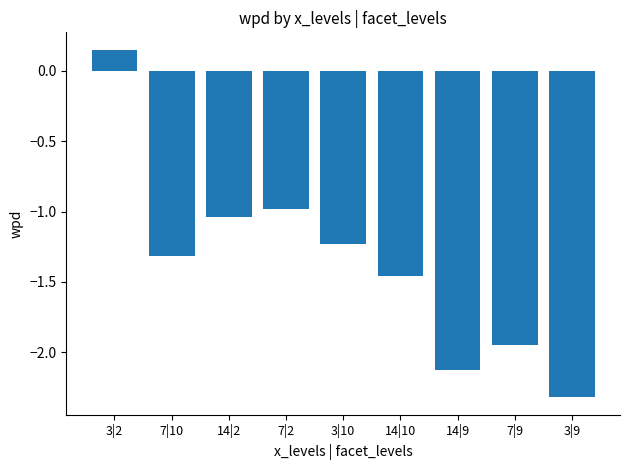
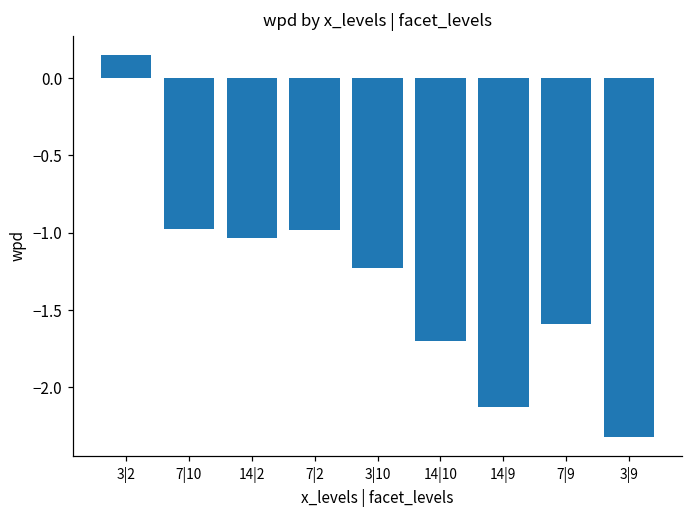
7|10: -1.32 -> -0.98
14|10: -1.46 -> -1.70
7|9: -1.95 -> -1.59
